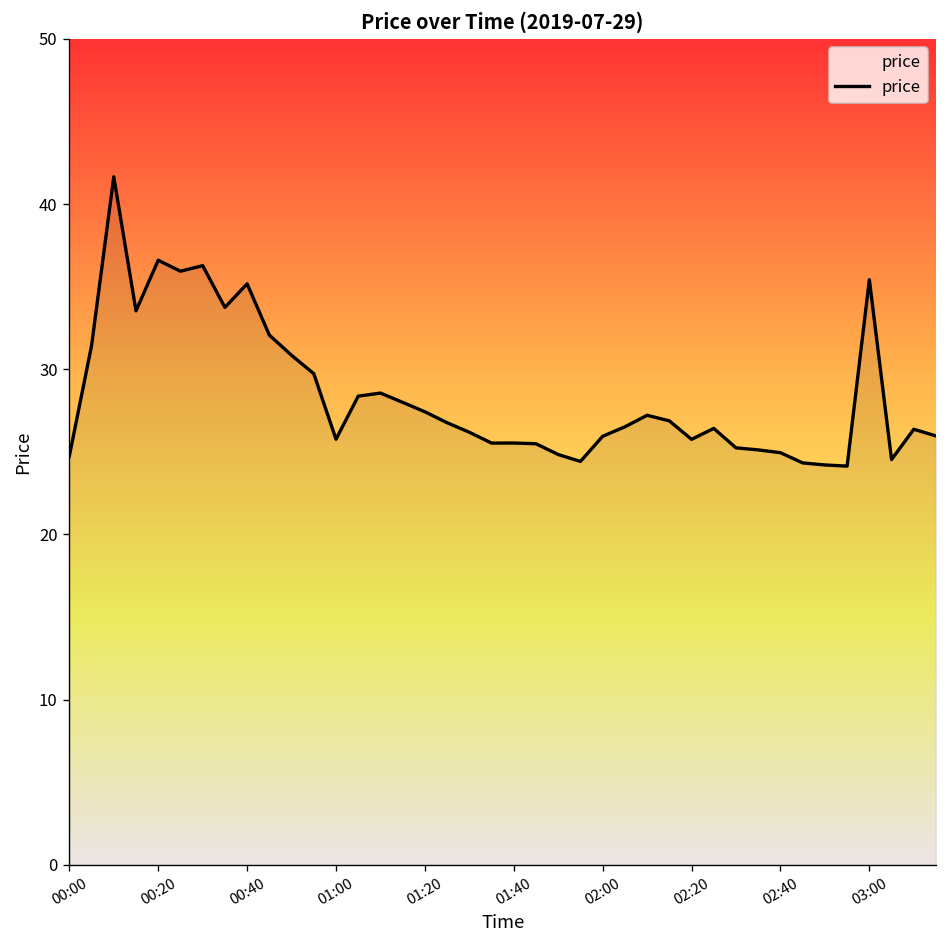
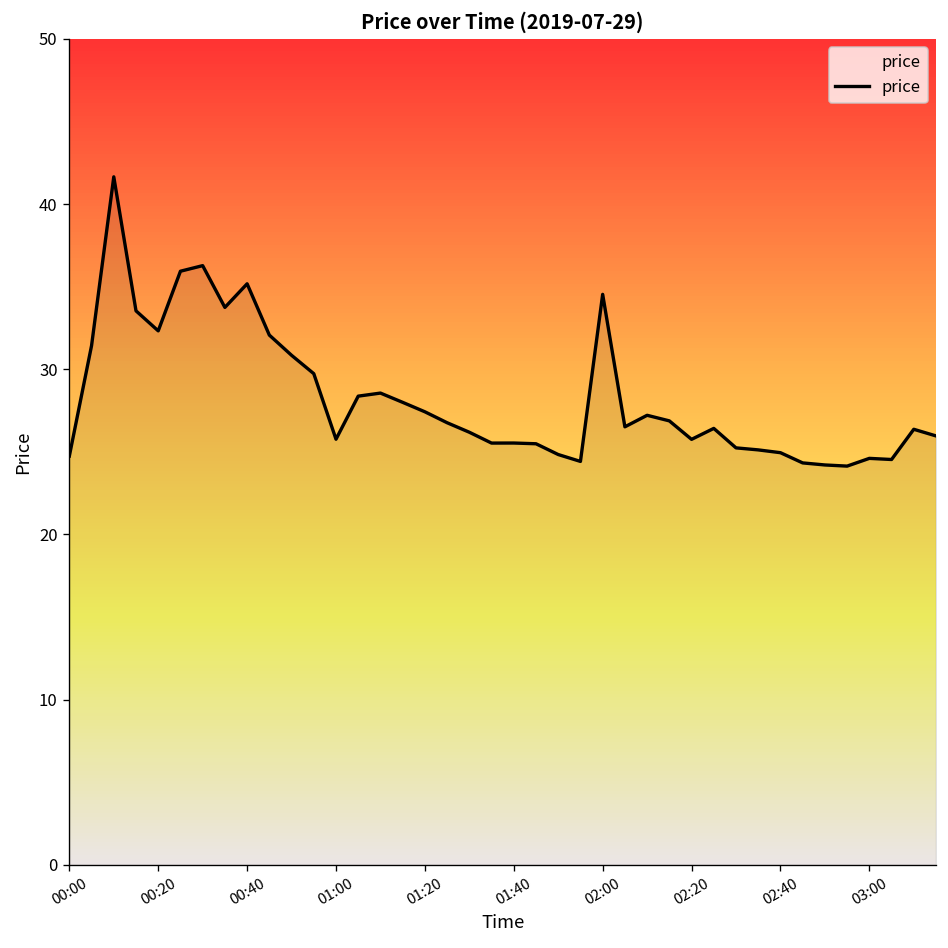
00:20: 36.6 -> 32.3
02:00: 25.9 -> 34.5
03:00: 35.4 -> 24.6
